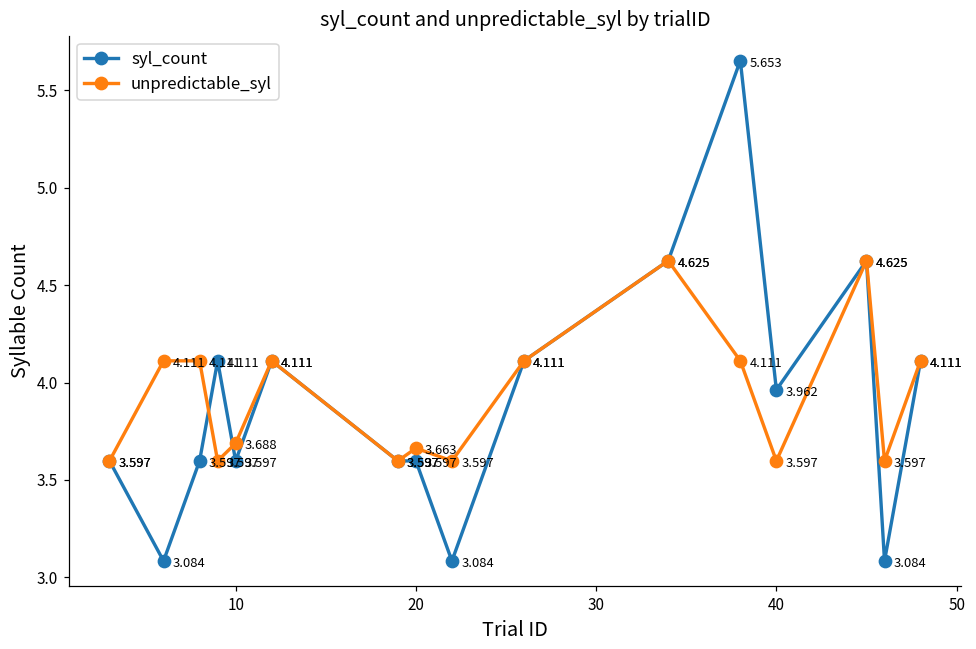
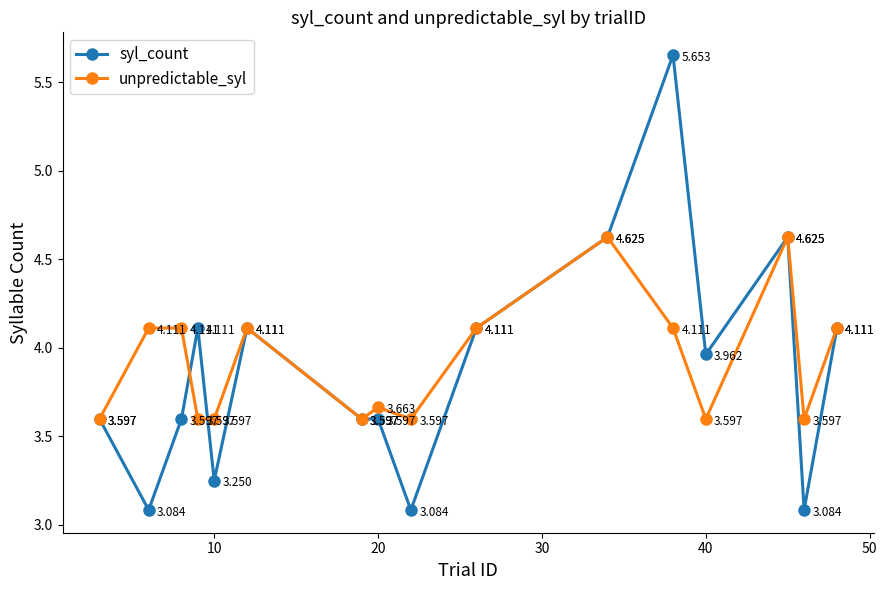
syl_count, 10: 3.597 -> 3.250
unpredictable_syl, 10: 3.688 -> 3.597
